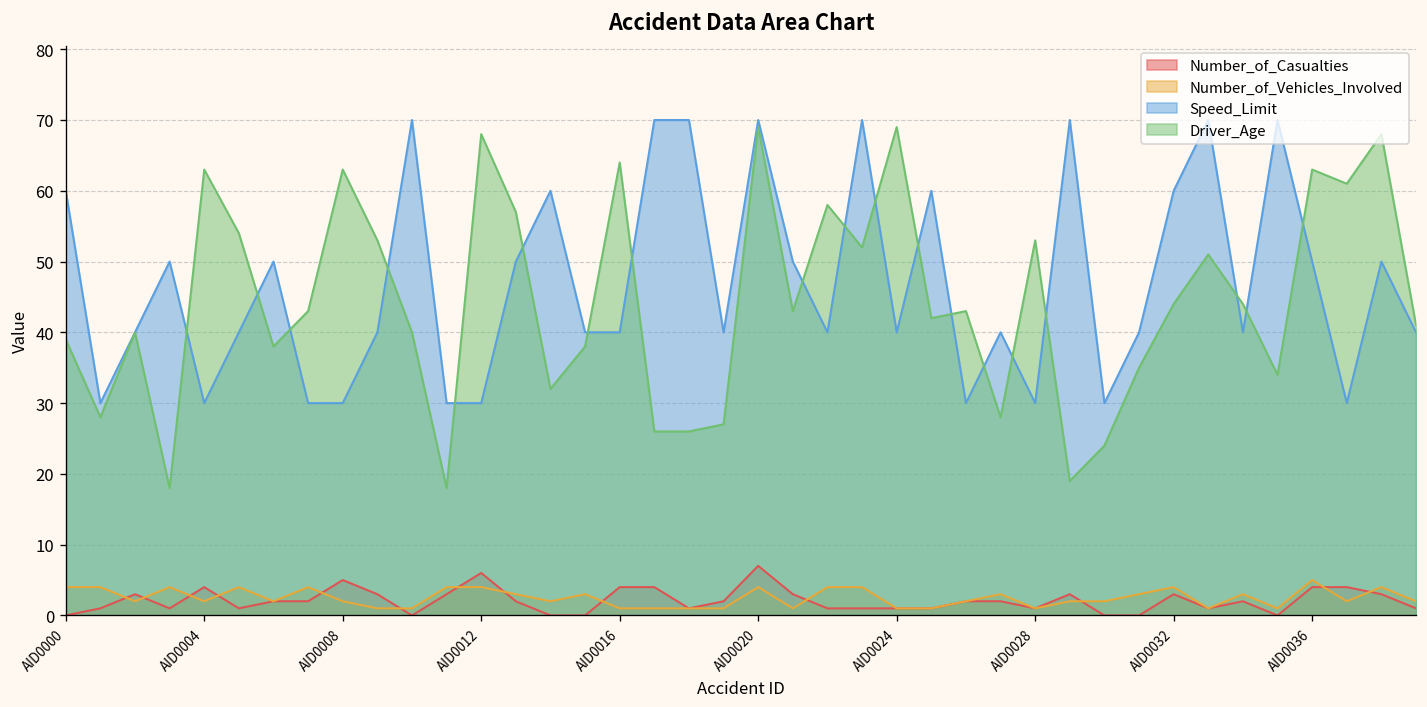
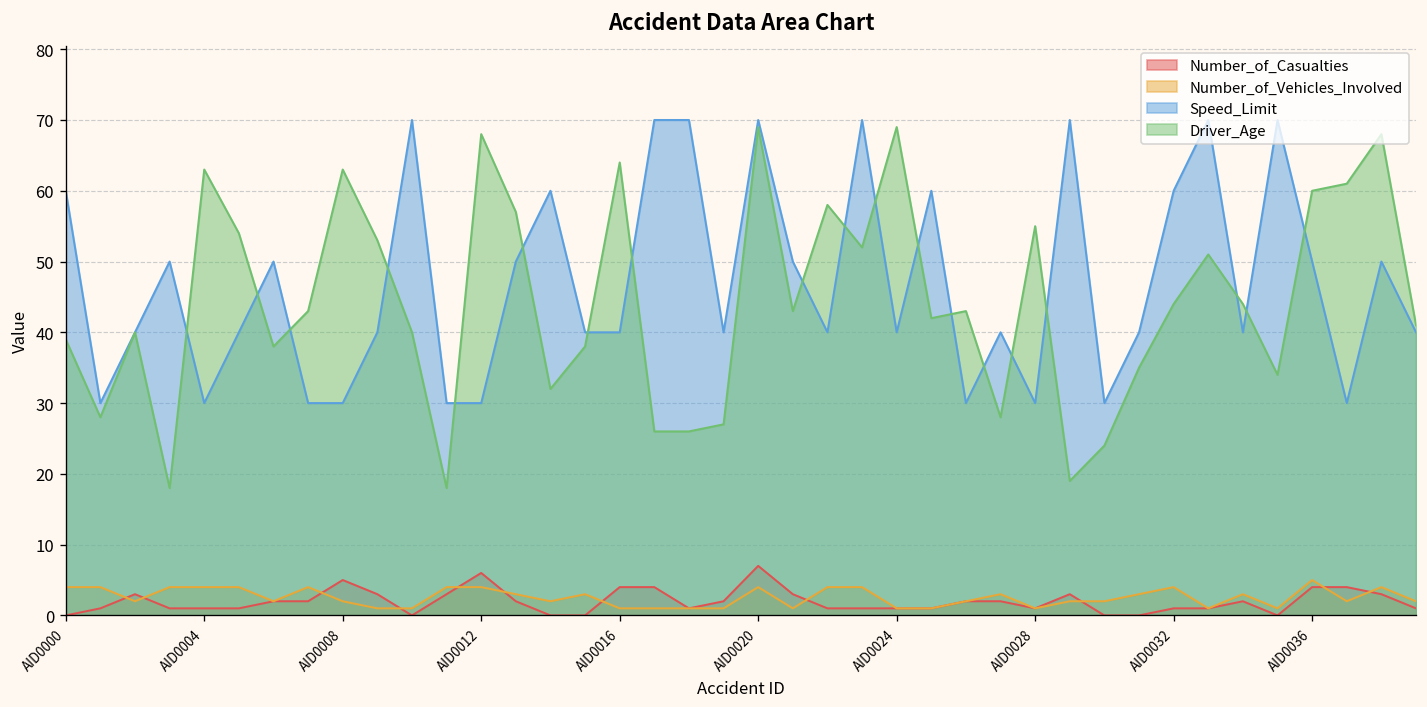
Number_of_Casualties, AID0004: 4 -> 1
Number_of_Vehicles_Involved, AID0004: 2 -> 4
Driver_Age, AID0028: 53 -> 55
Number_of_Casualties, AID0032: 3 -> 1
Driver_Age, AID0036: 63 -> 60
